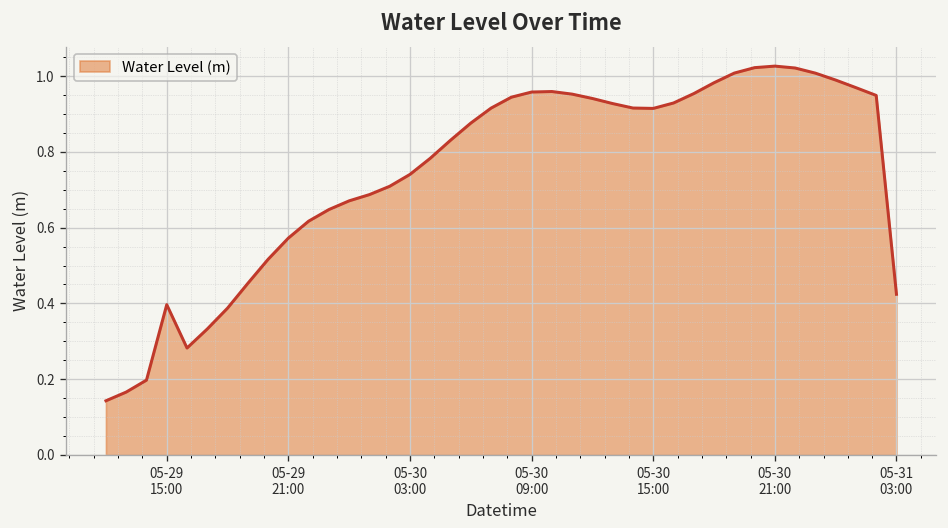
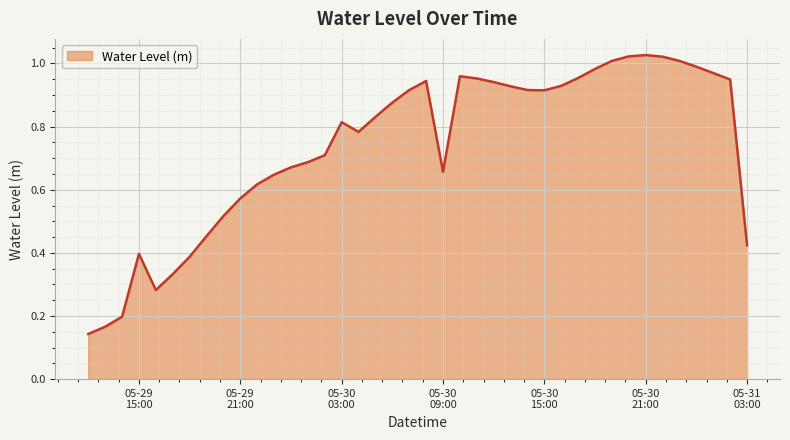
05-30 03:00: 0.74 -> 0.81
05-30 09:00: 0.96 -> 0.66
